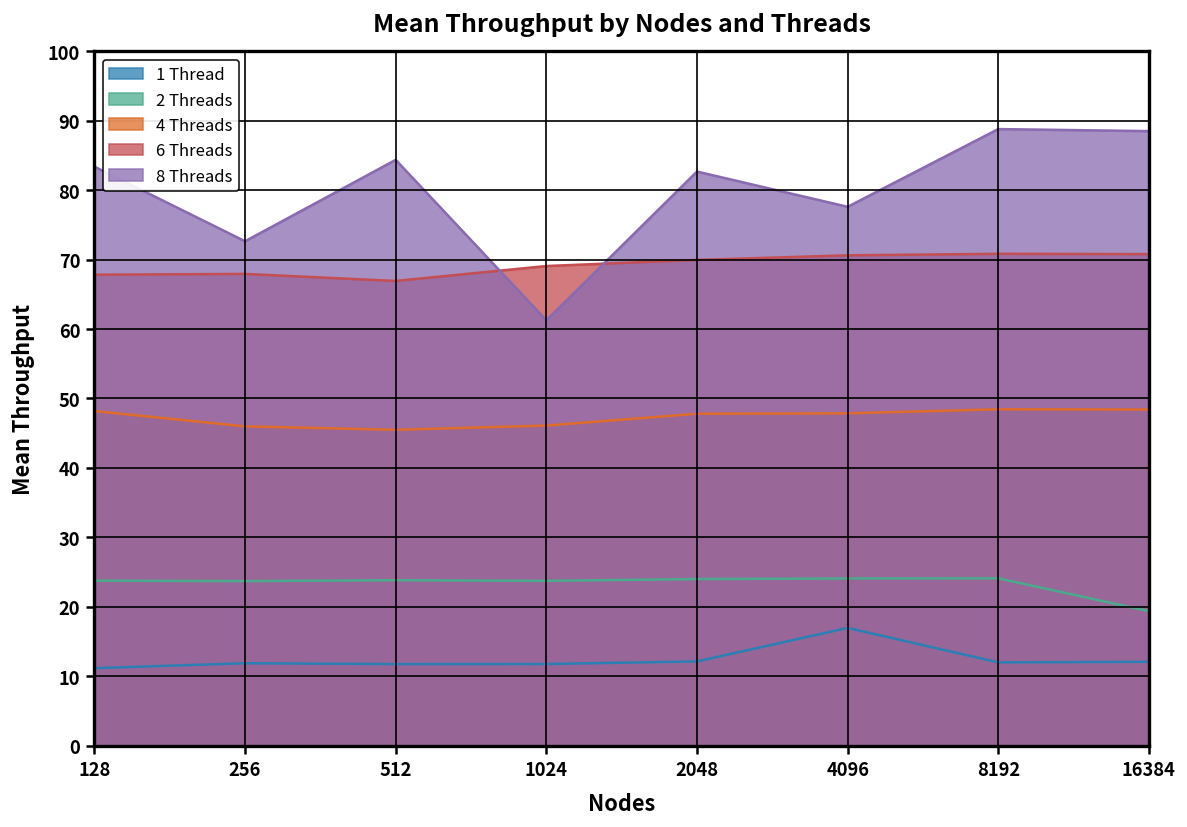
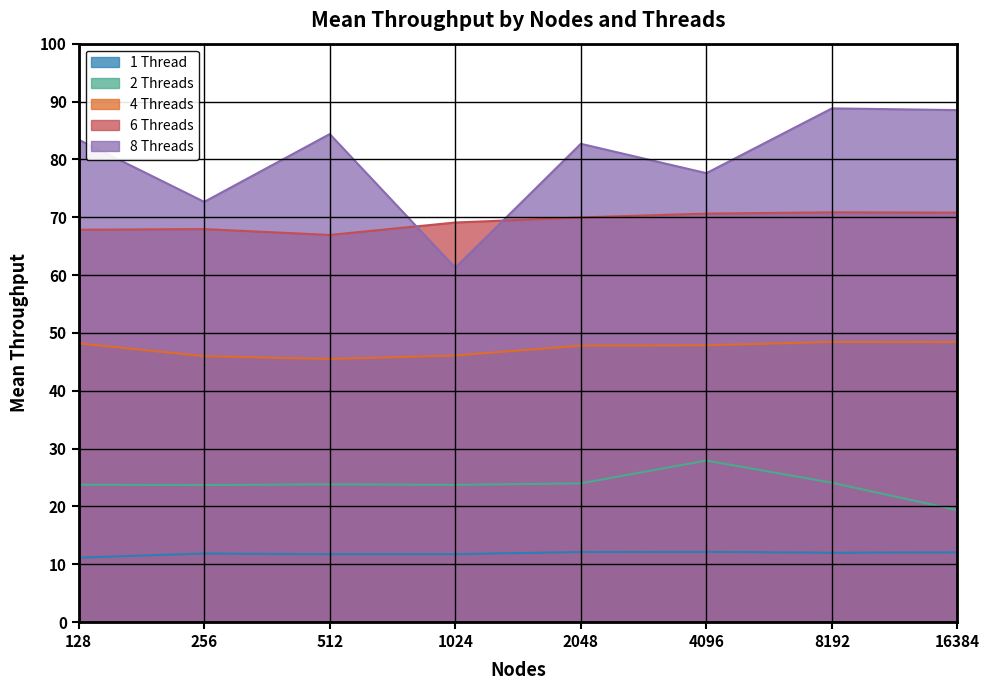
1 Thread, 4096: 17 -> 12
2 Threads, 4096: 24 -> 28
